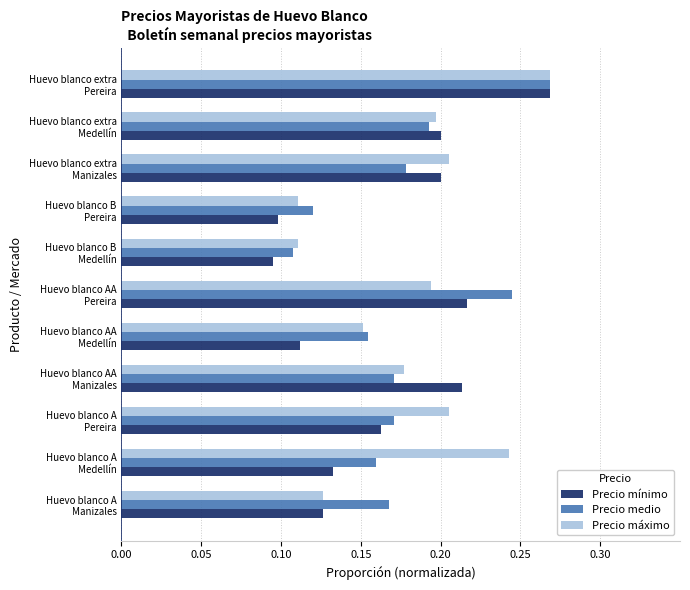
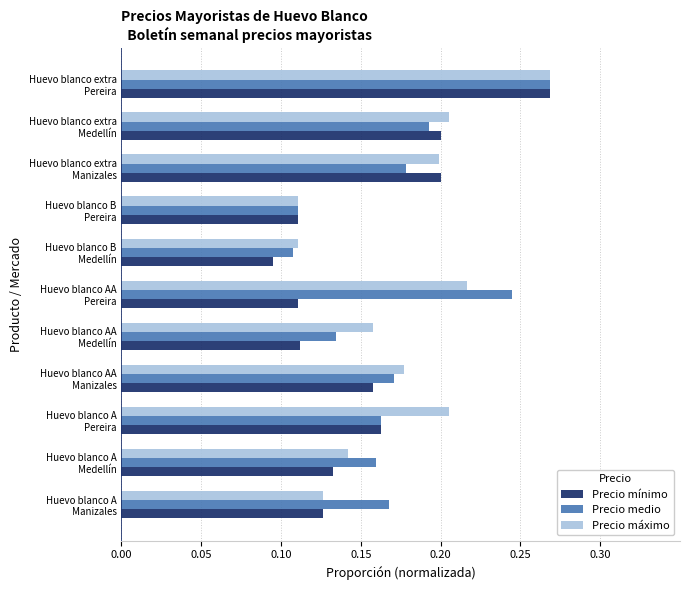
Precio máximo, Huevo blanco extra Medellín: 0.197 -> 0.205
Precio máximo, Huevo blanco extra Manizales: 0.205 -> 0.199
Precio medio, Huevo blanco B Pereira: 0.120 -> 0.111
Precio mínimo, Huevo blanco B Pereira: 0.098 -> 0.111
Precio máximo, Huevo blanco AA Pereira: 0.194 -> 0.216
Precio mínimo, Huevo blanco AA Pereira: 0.216 -> 0.111
Precio máximo, Huevo blanco AA Medellín: 0.152 -> 0.158
Precio medio, Huevo blanco AA Medellín: 0.155 -> 0.134
Precio mínimo, Huevo blanco AA Manizales: 0.213 -> 0.158
Precio medio, Huevo blanco A Pereira: 0.171 -> 0.163
Precio máximo, Huevo blanco A Medellín: 0.243 -> 0.142
